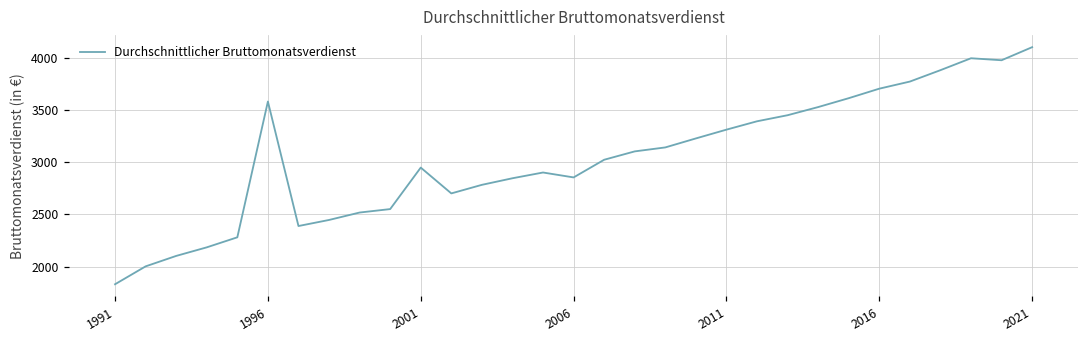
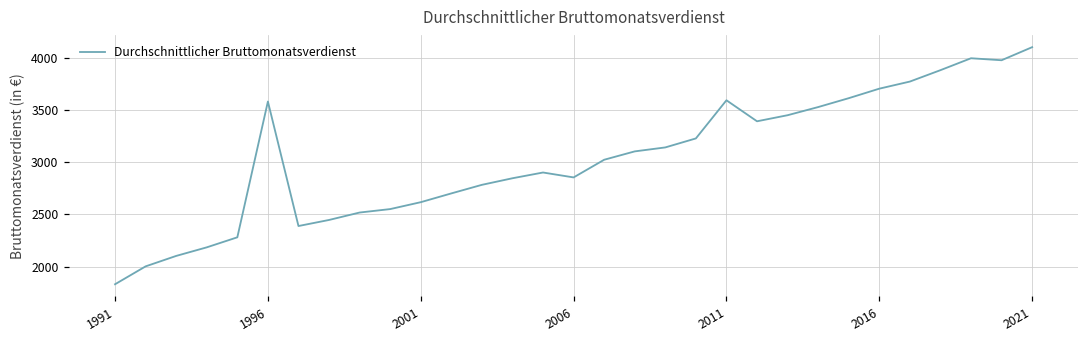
2001: 2900 -> 2600
2011: 3300 -> 3600
